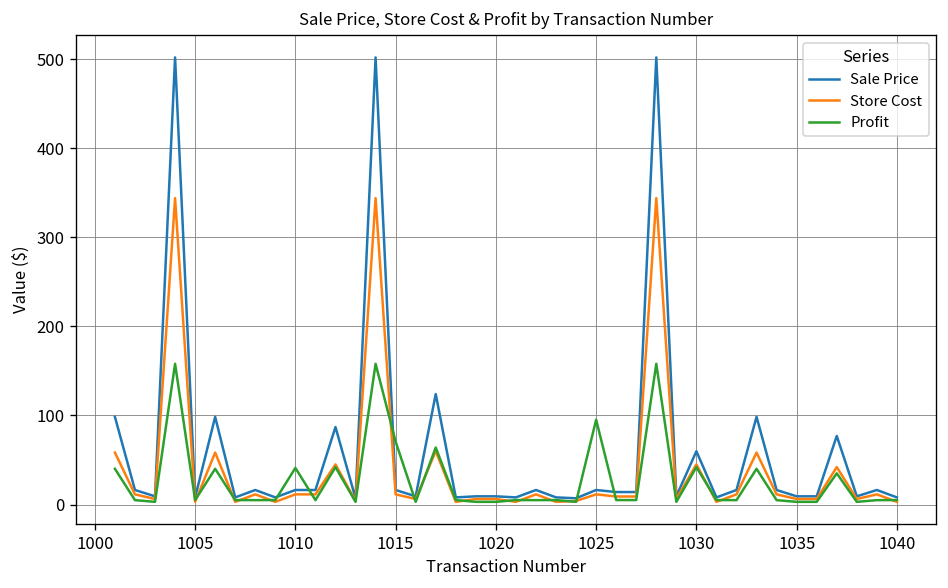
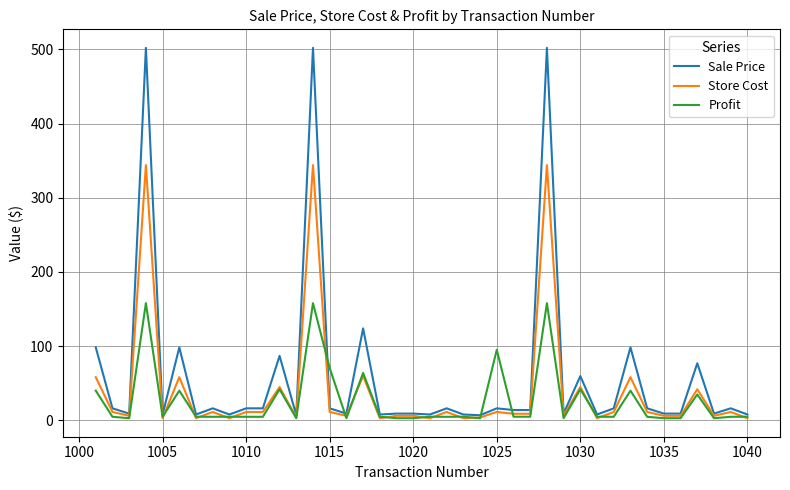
Profit, 1010: 40 -> 0
